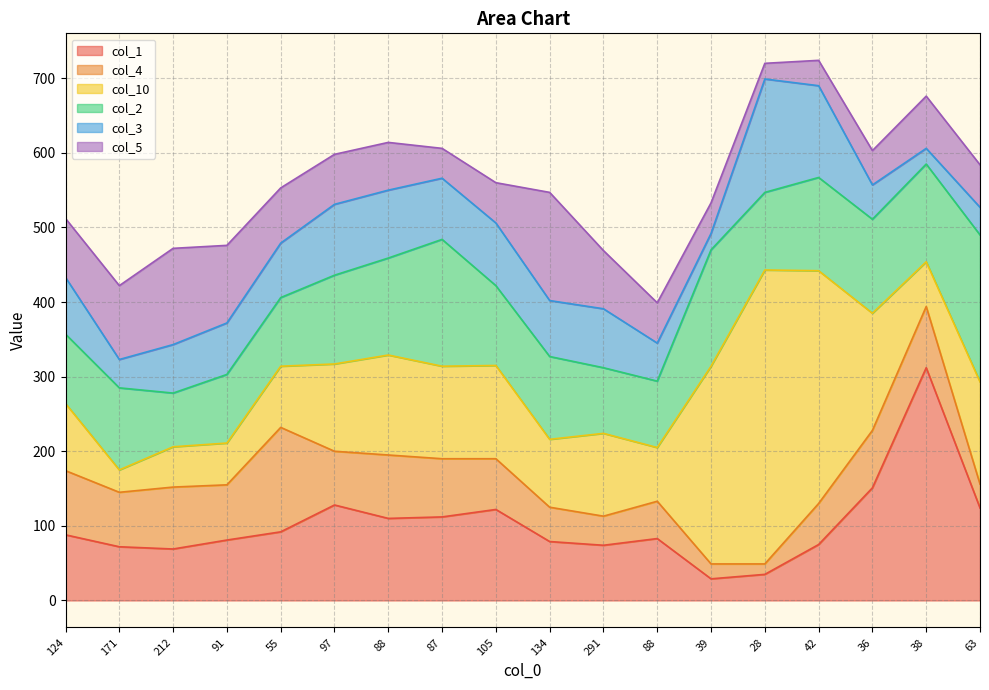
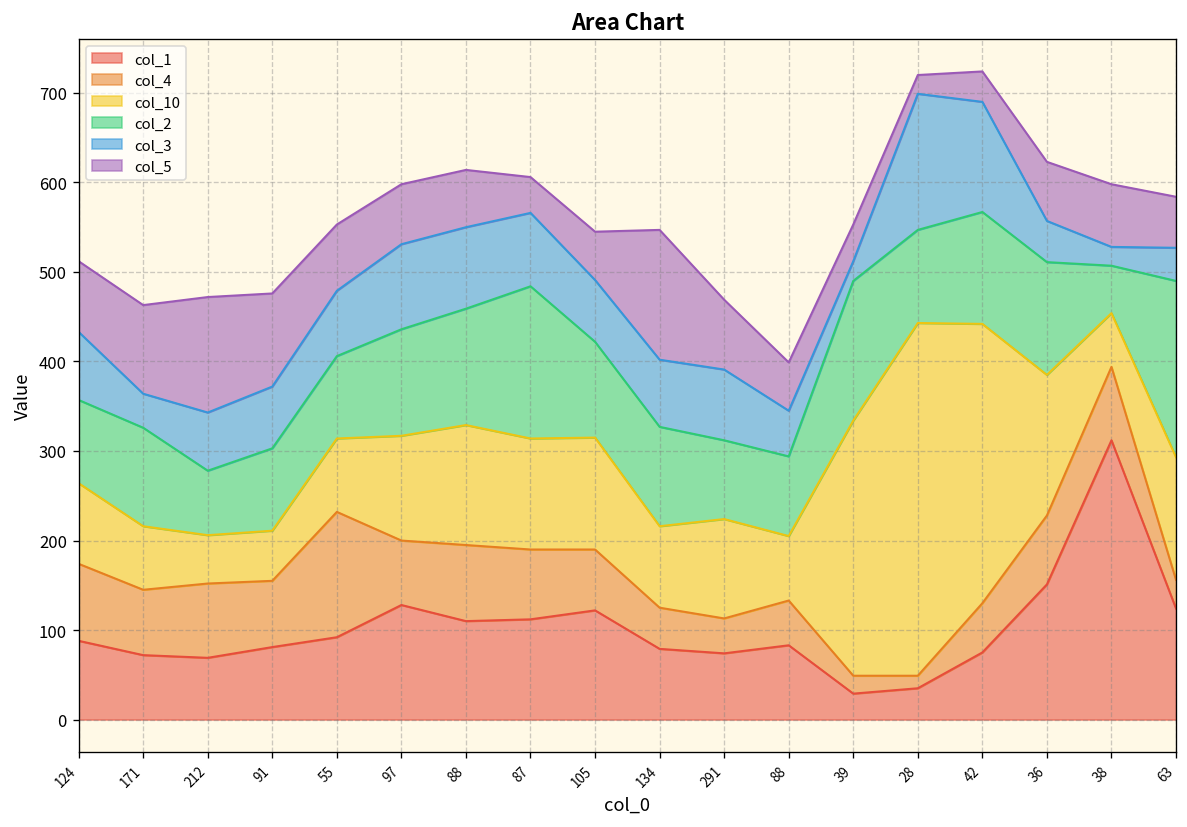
col_10, 171: 30 -> 70
col_3, 105: 80 -> 70
col_10, 39: 270 -> 290
col_5, 36: 50 -> 70
col_2, 38: 130 -> 50
